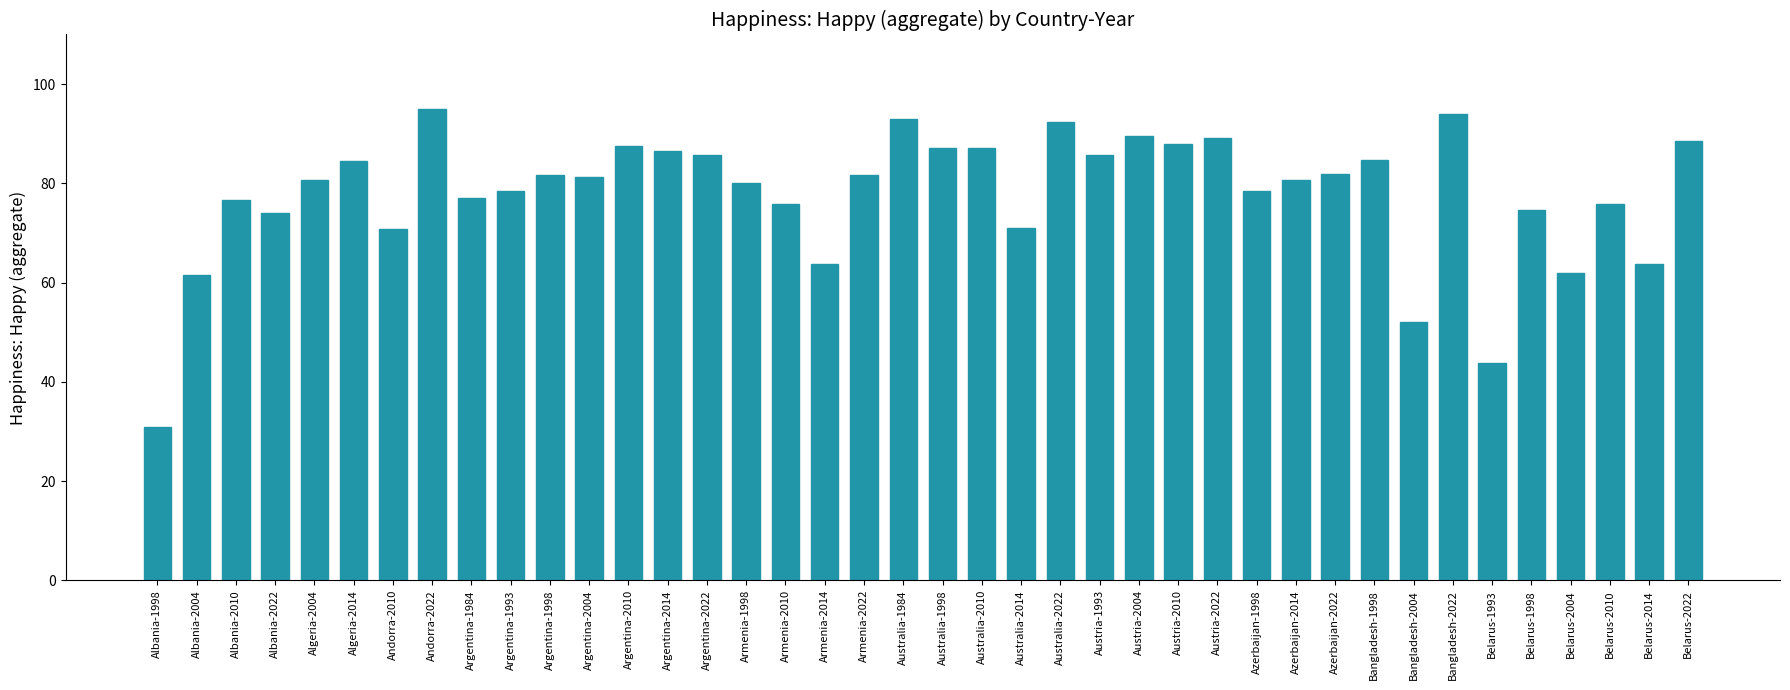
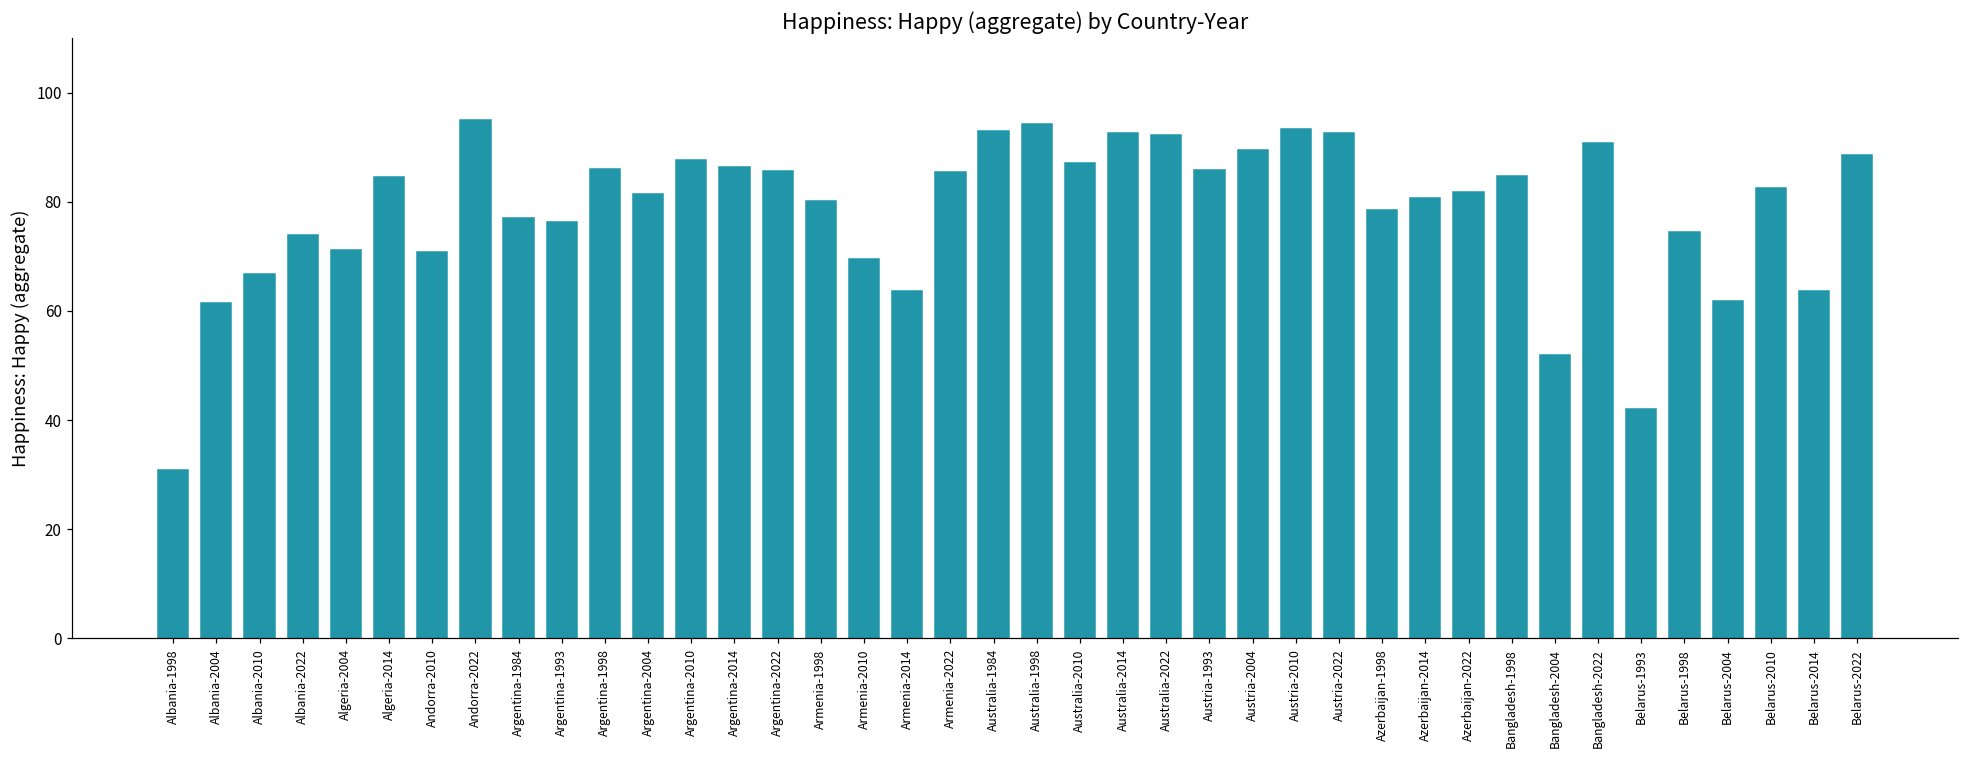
Albania-2010: 77 -> 67
Algeria-2004: 81 -> 71
Argentina-1993: 78 -> 76
Argentina-1998: 82 -> 86
Armenia-2010: 76 -> 70
Armenia-2022: 82 -> 85
Australia-1998: 87 -> 94
Australia-2014: 71 -> 93
Austria-2010: 88 -> 93
Austria-2022: 89 -> 93
Bangladesh-2022: 94 -> 91
Belarus-1993: 44 -> 42
Belarus-2010: 76 -> 82
